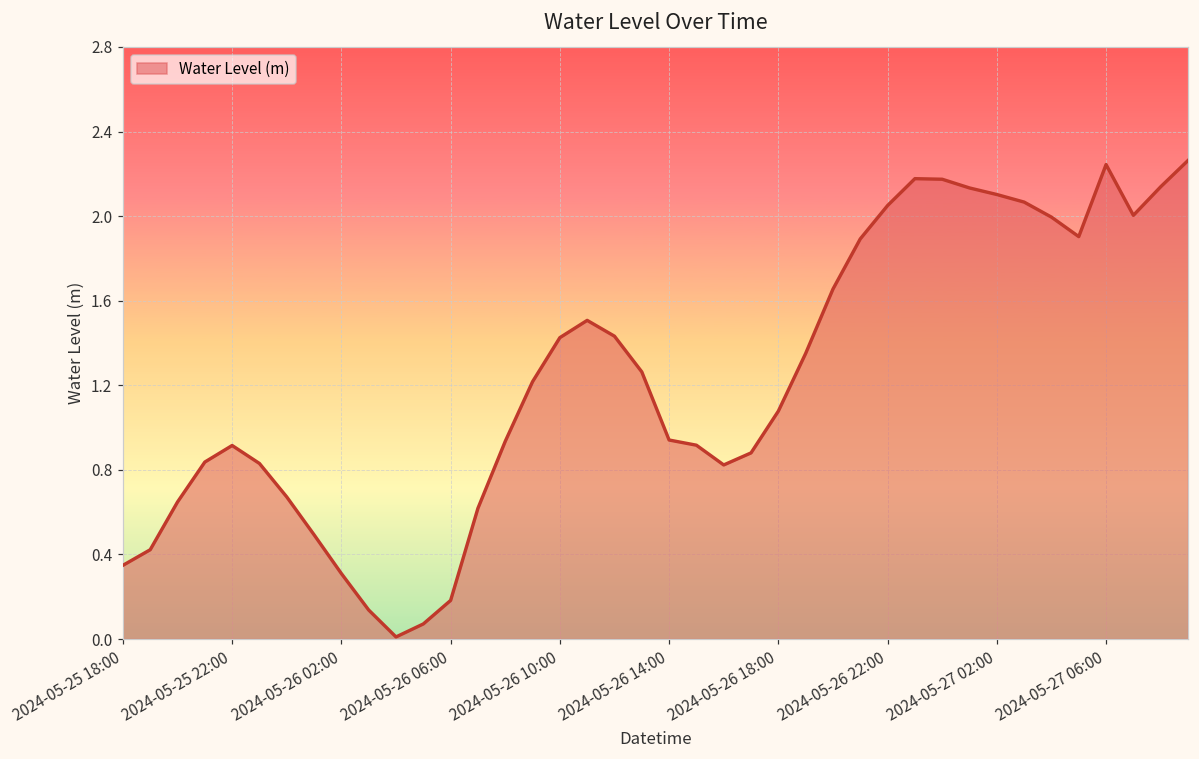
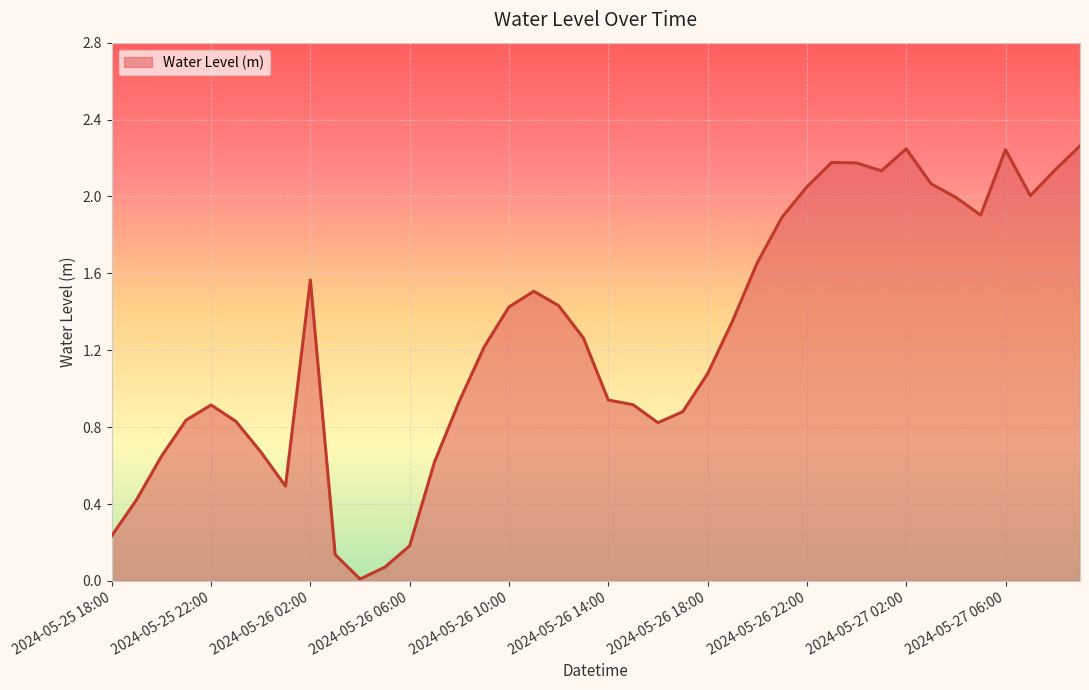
2024-05-25 18:00: 0.35 -> 0.23
2024-05-26 02:00: 0.31 -> 1.57
2024-05-27 02:00: 2.10 -> 2.25
